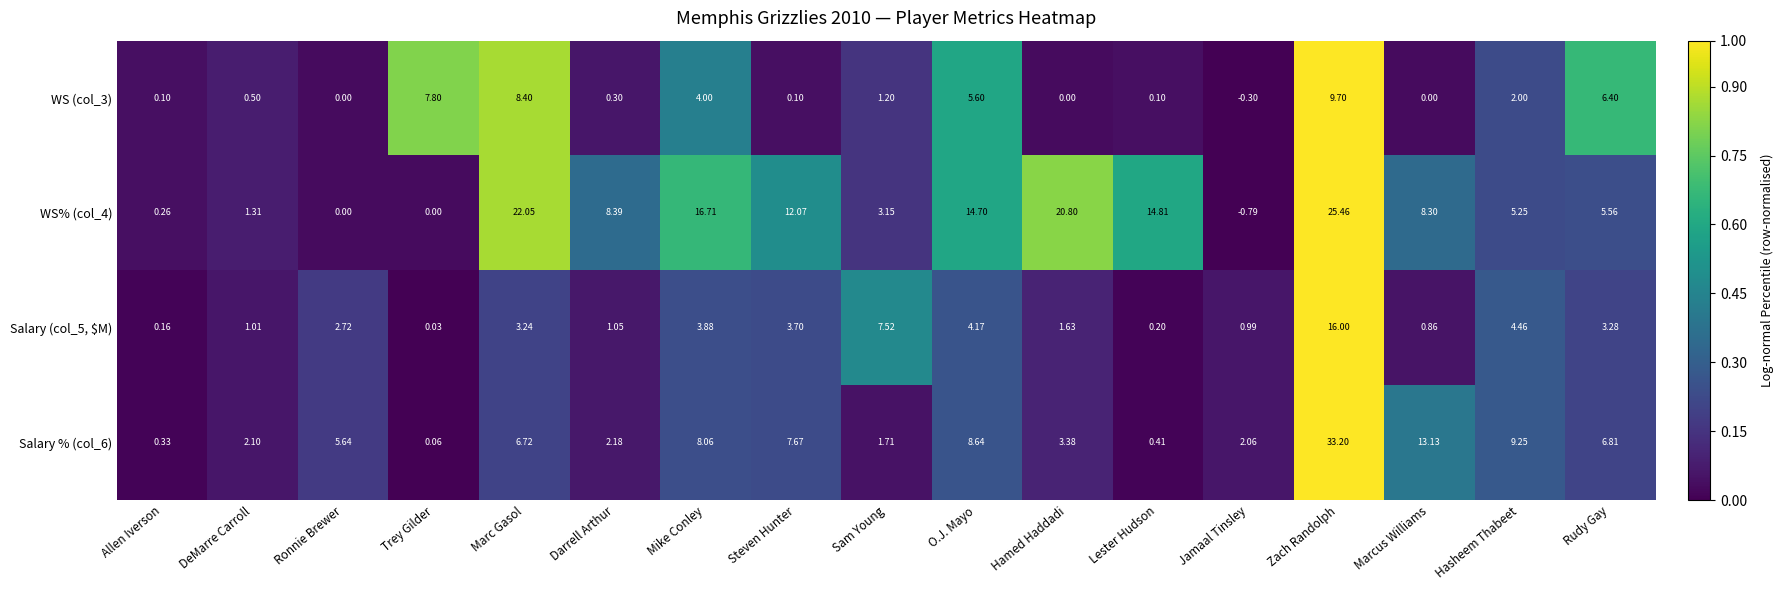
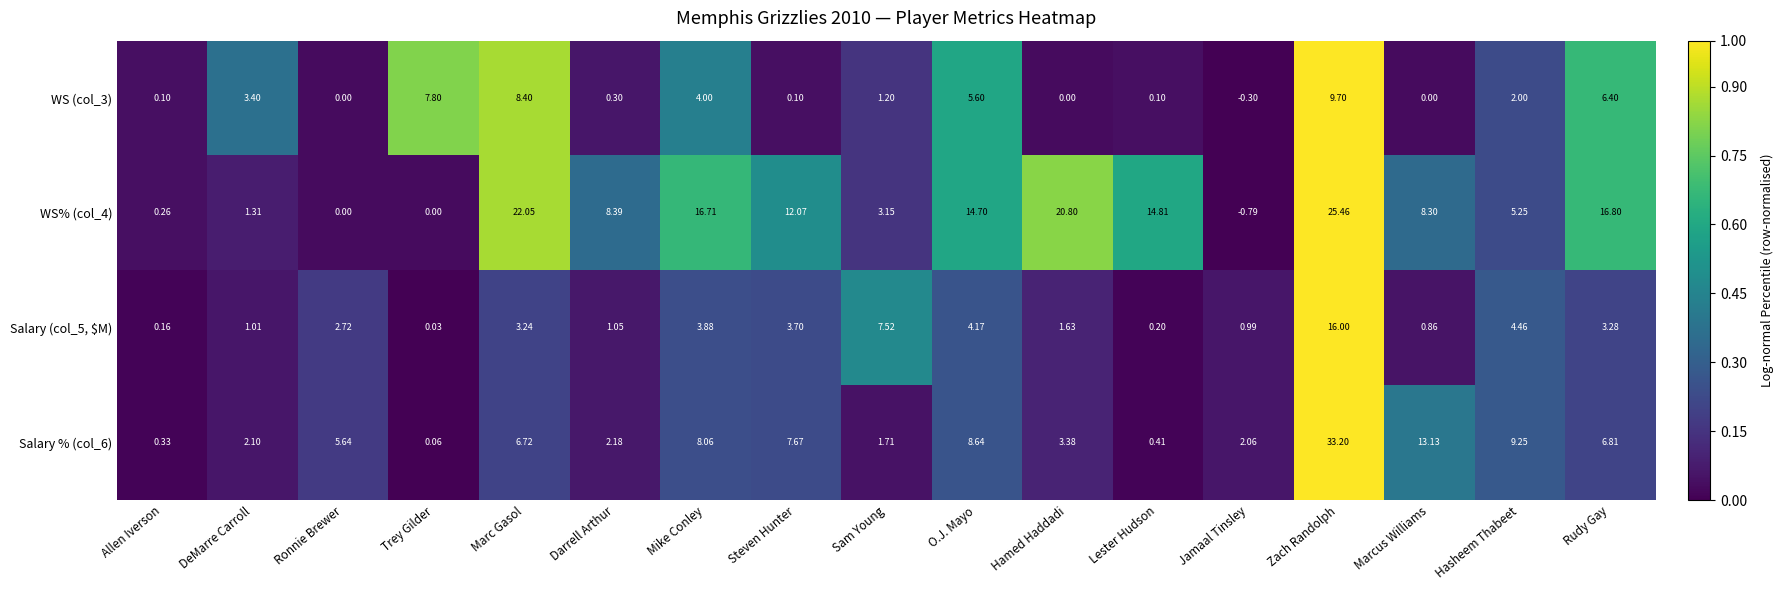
WS (col_3), DeMarre Carroll: 0.50 -> 3.40
WS% (col_4), Rudy Gay: 5.56 -> 16.80
